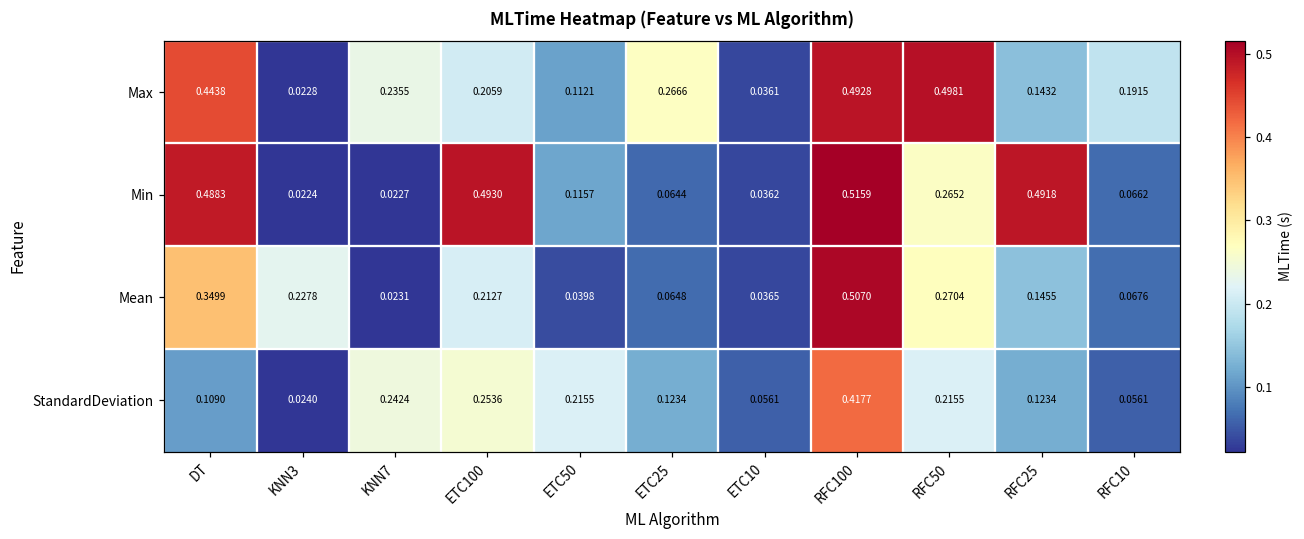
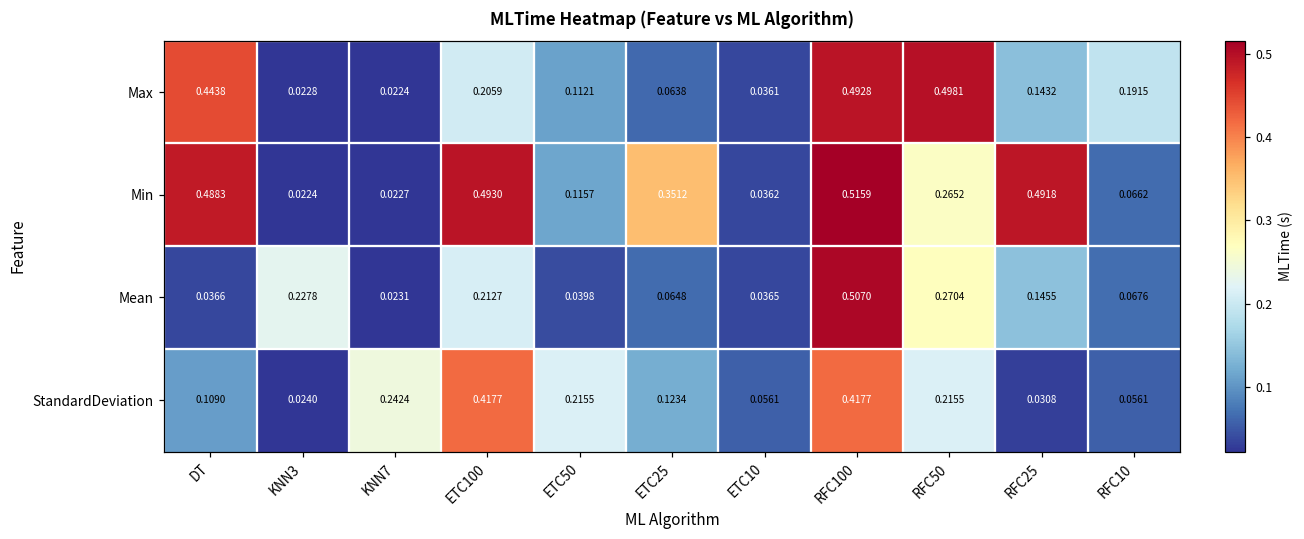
Max, KNN7: 0.2355 -> 0.0224
Max, ETC25: 0.2666 -> 0.0638
Min, ETC25: 0.0644 -> 0.3512
Mean, DT: 0.3499 -> 0.0366
StandardDeviation, ETC100: 0.2536 -> 0.4177
StandardDeviation, RFC25: 0.1234 -> 0.0308
